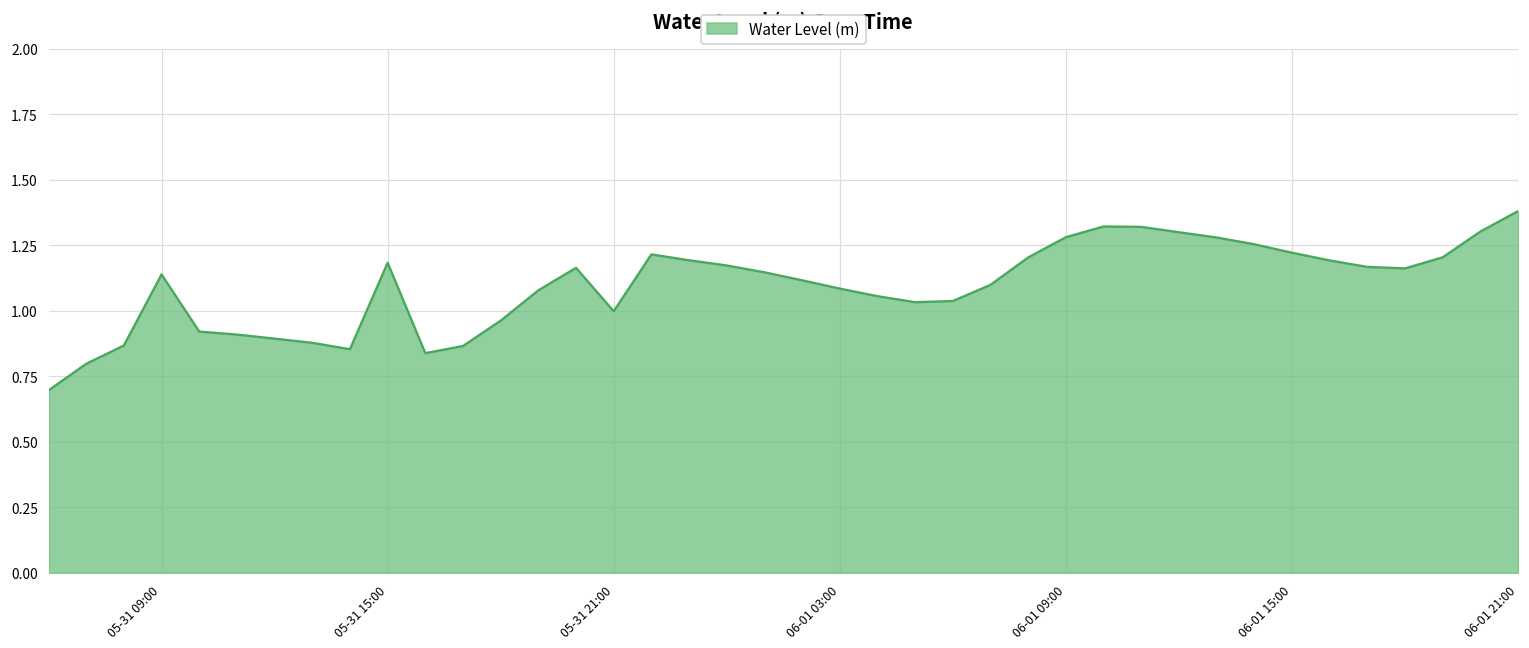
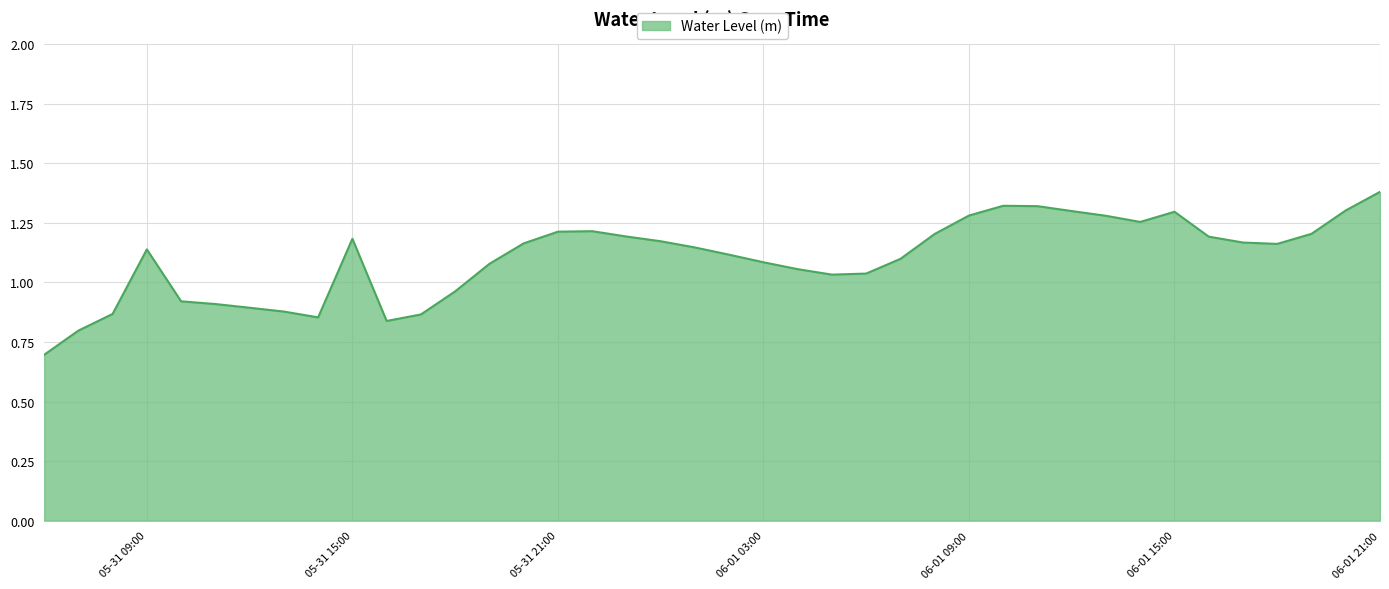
05-31 21:00: 1.00 -> 1.21
06-01 15:00: 1.22 -> 1.30
